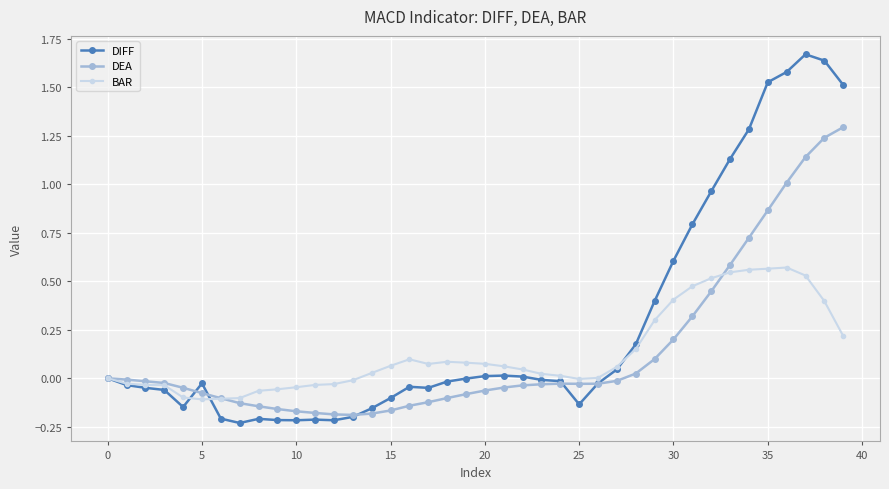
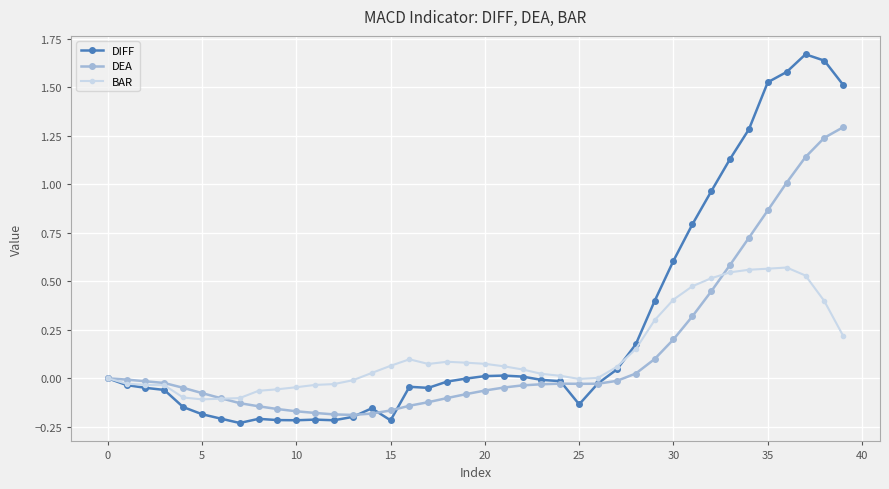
DIFF, 5: -0.03 -> -0.19
DIFF, 15: -0.10 -> -0.22
